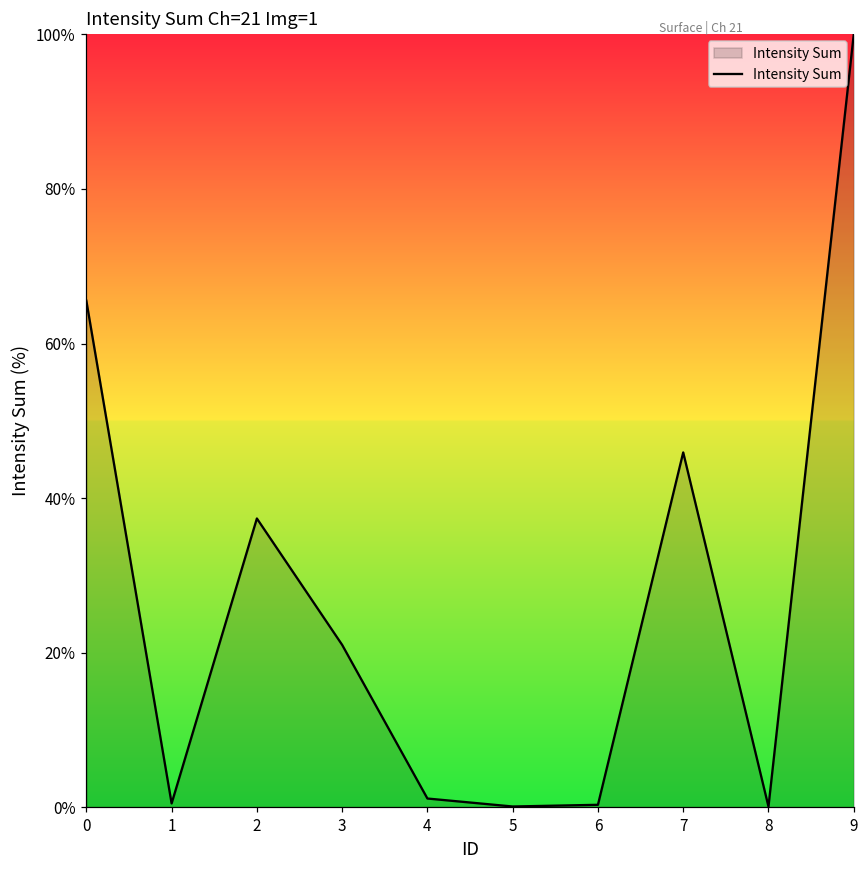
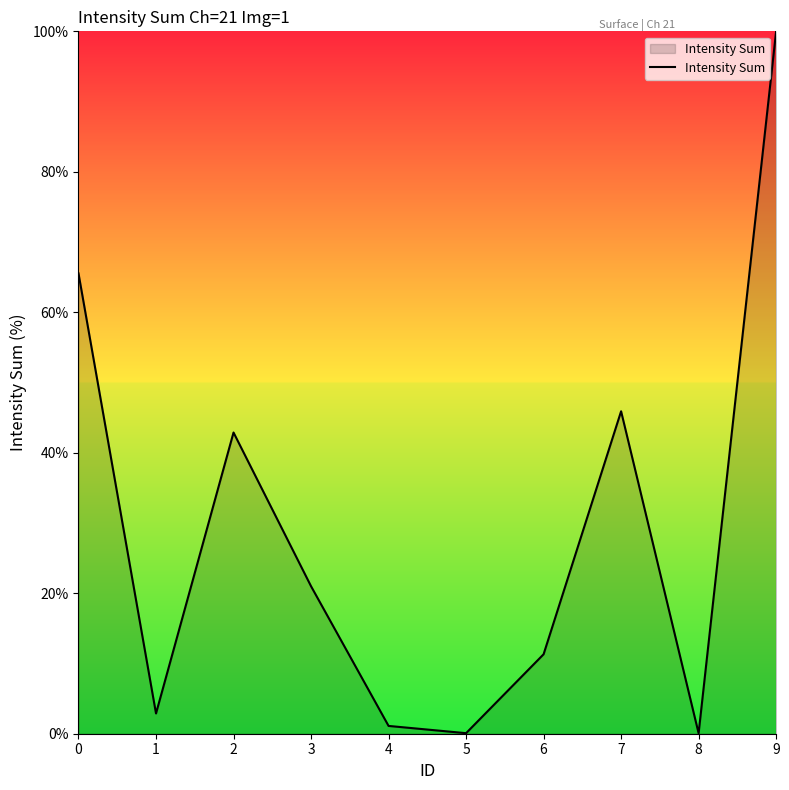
1: 0% -> 3%
2: 37% -> 43%
6: 0% -> 11%
